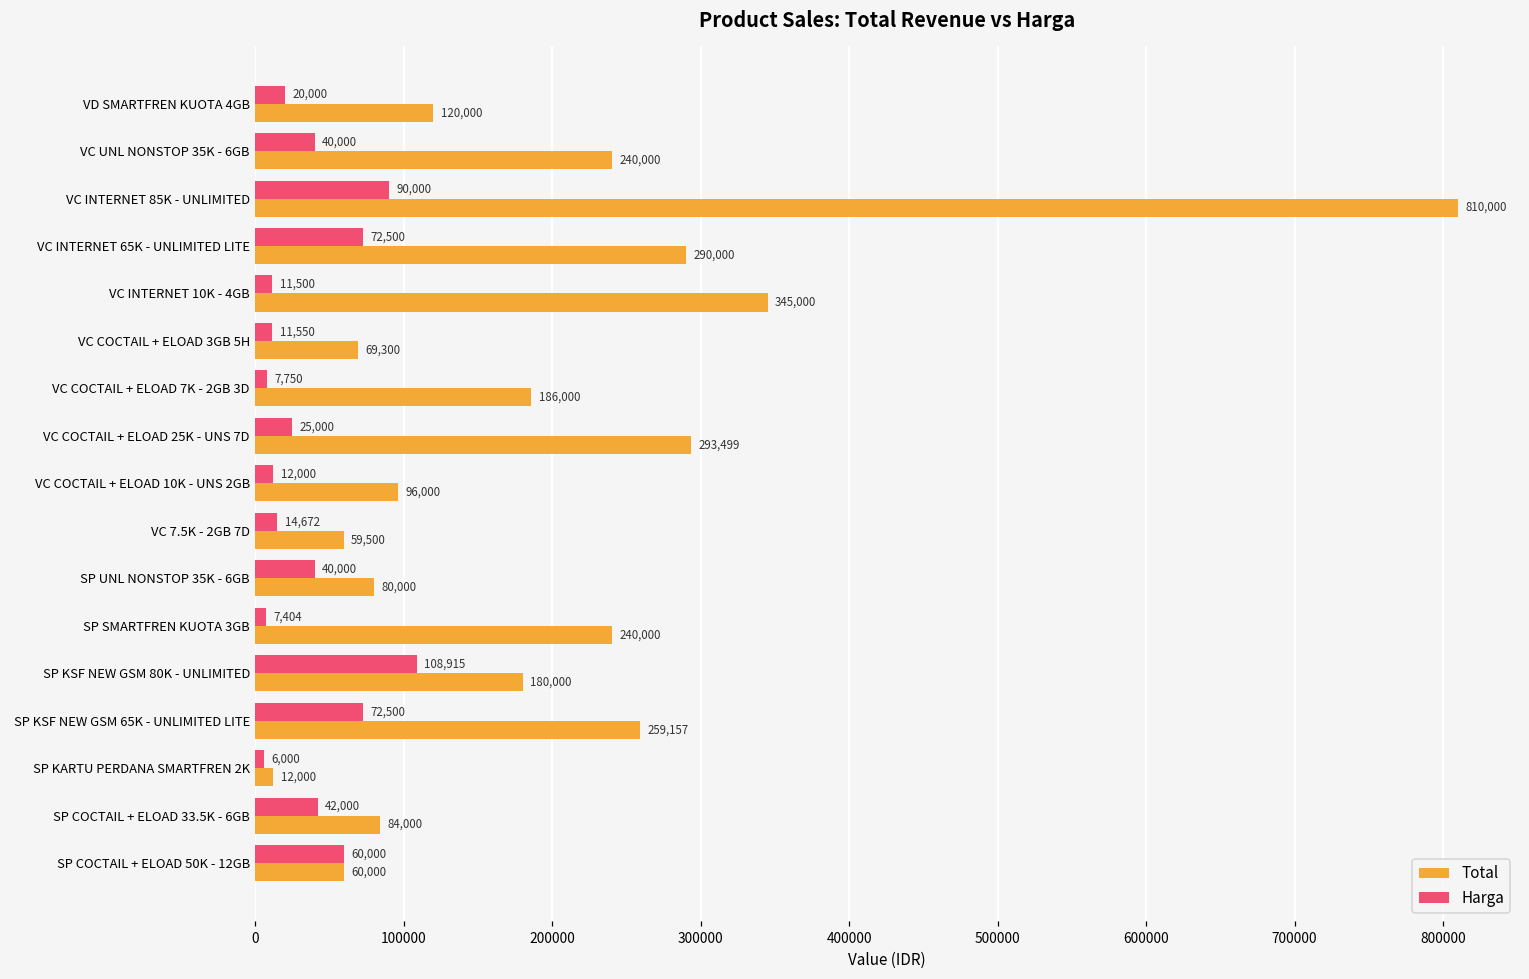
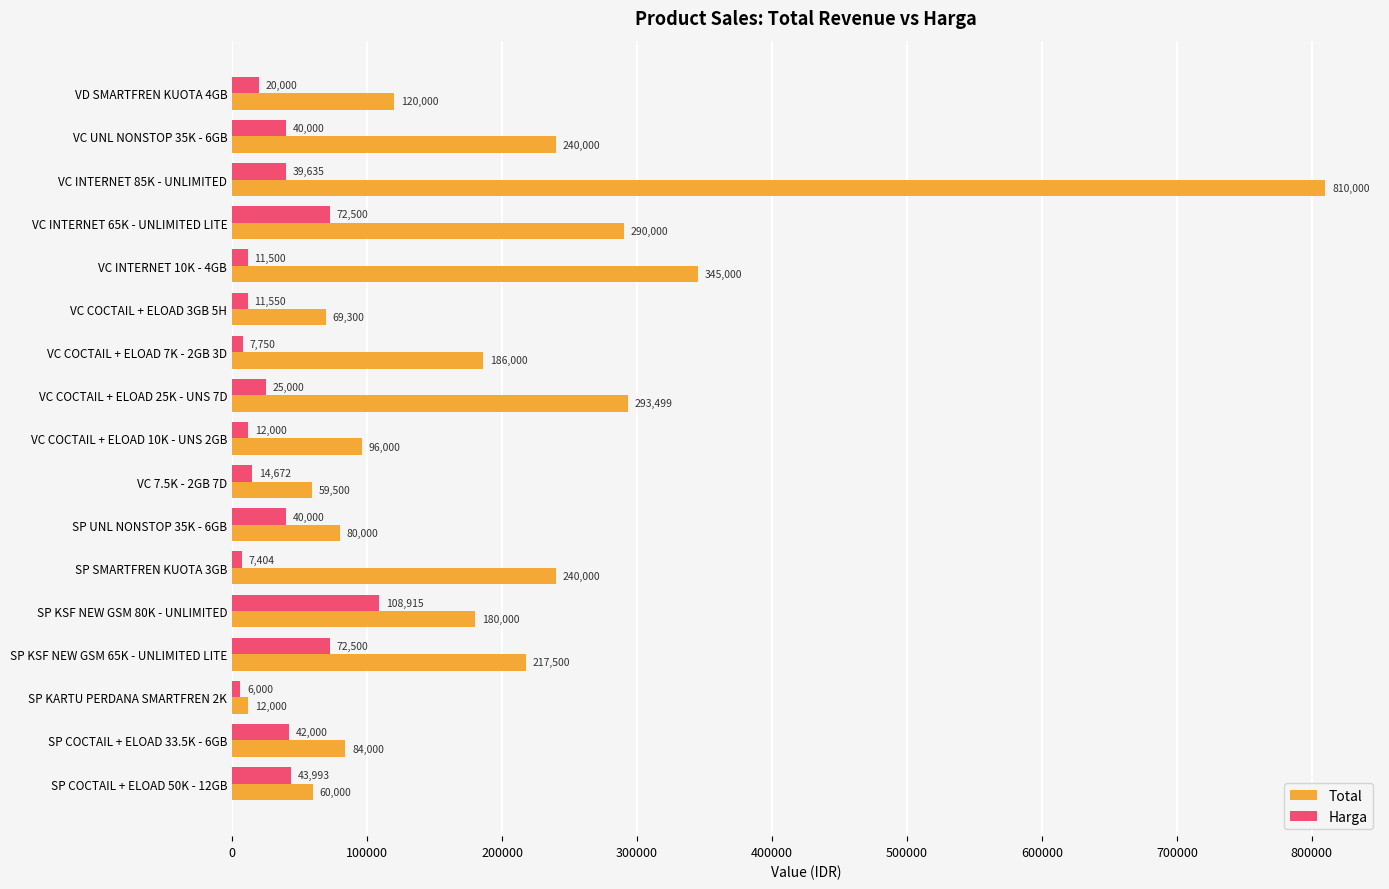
Harga, VC INTERNET 85K - UNLIMITED: 90,000 -> 39,635
Total, SP KSF NEW GSM 65K - UNLIMITED LITE: 259,157 -> 217,500
Harga, SP COCTAIL + ELOAD 50K - 12GB: 60,000 -> 43,993
